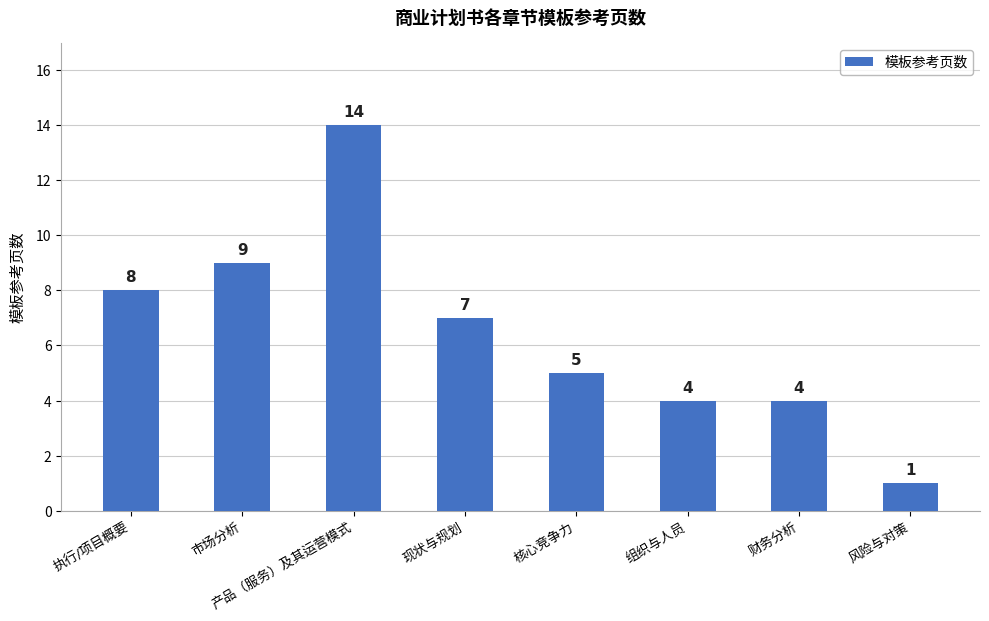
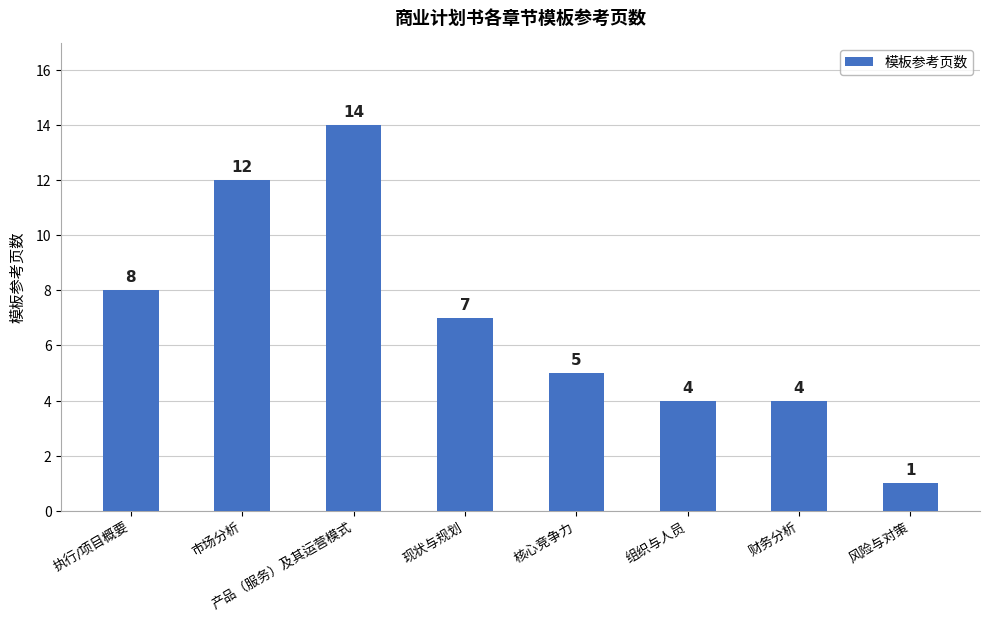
市场分析: 9 -> 12
